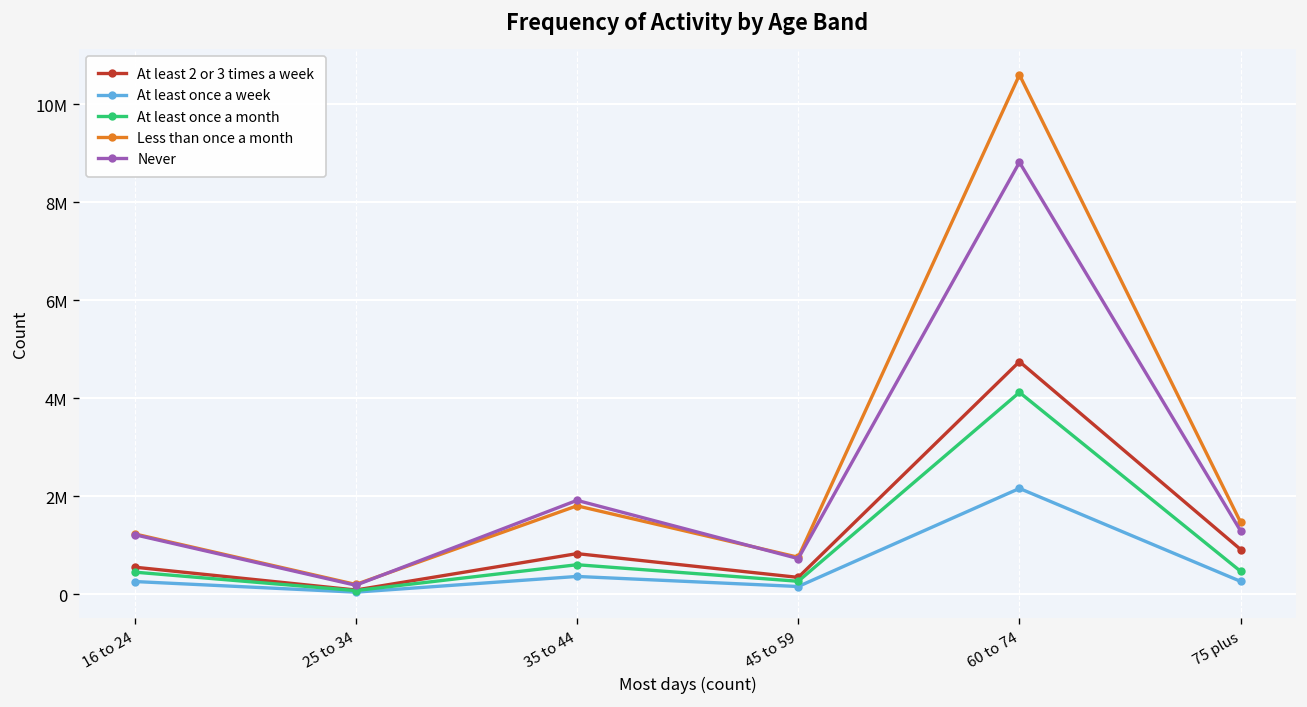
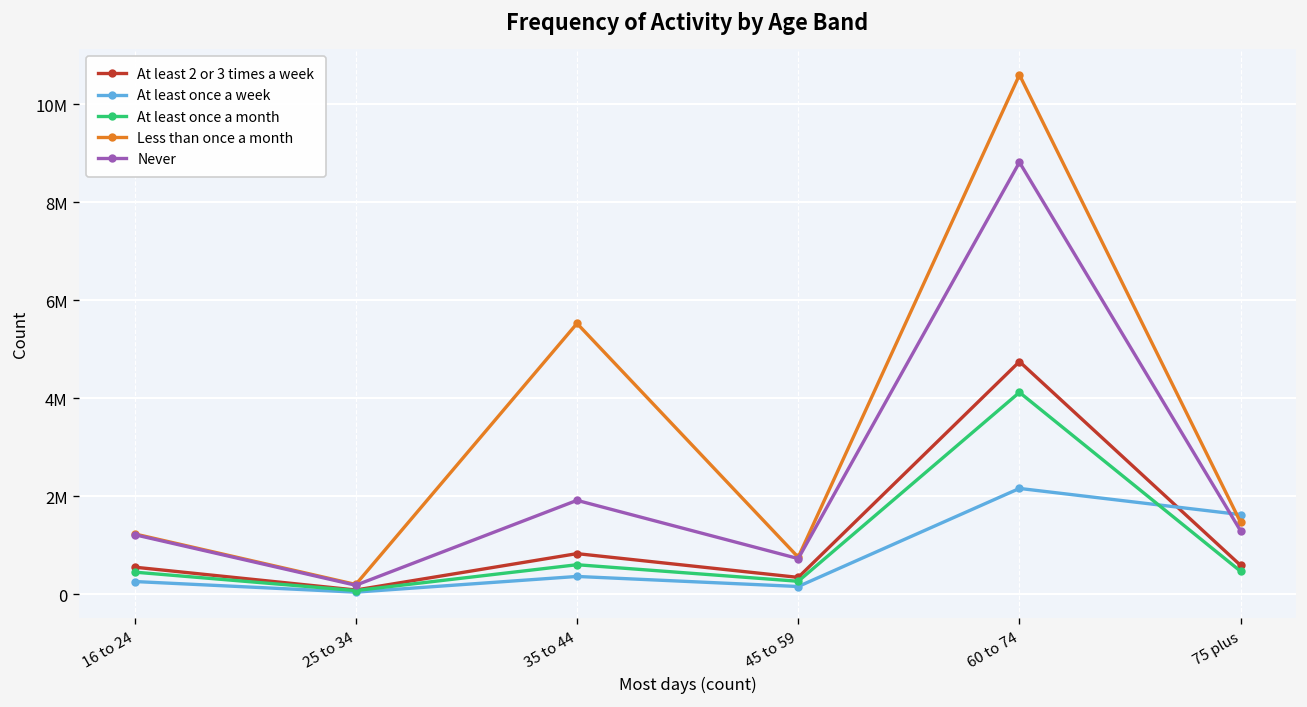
Less than once a month, 35 to 44: 1800000 -> 5500000
At least 2 or 3 times a week, 75 plus: 900000 -> 600000
At least once a week, 75 plus: 300000 -> 1600000
